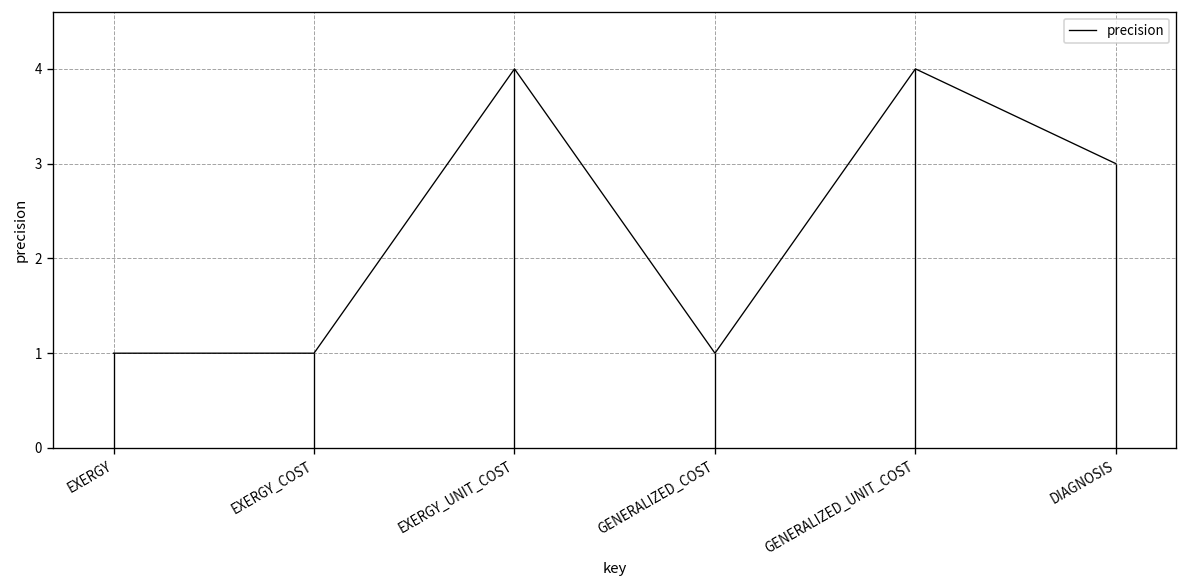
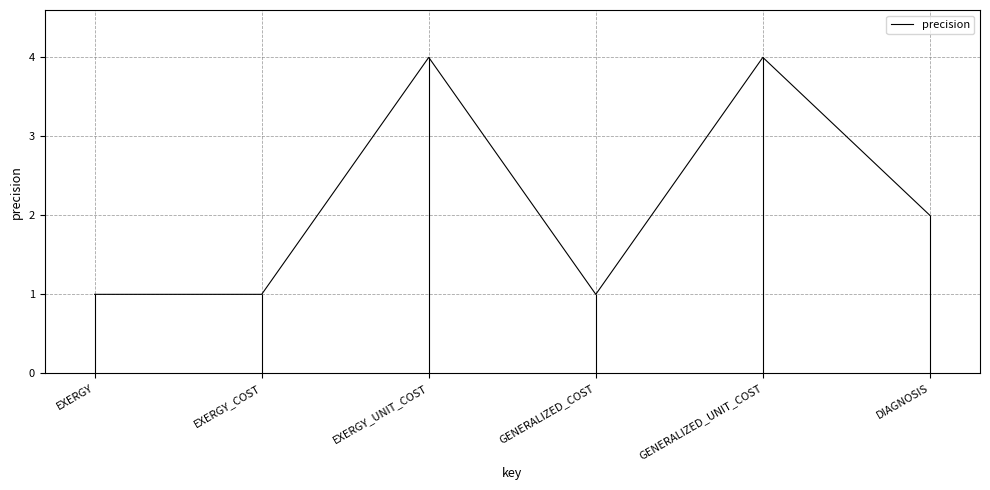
DIAGNOSIS: 3 -> 2
